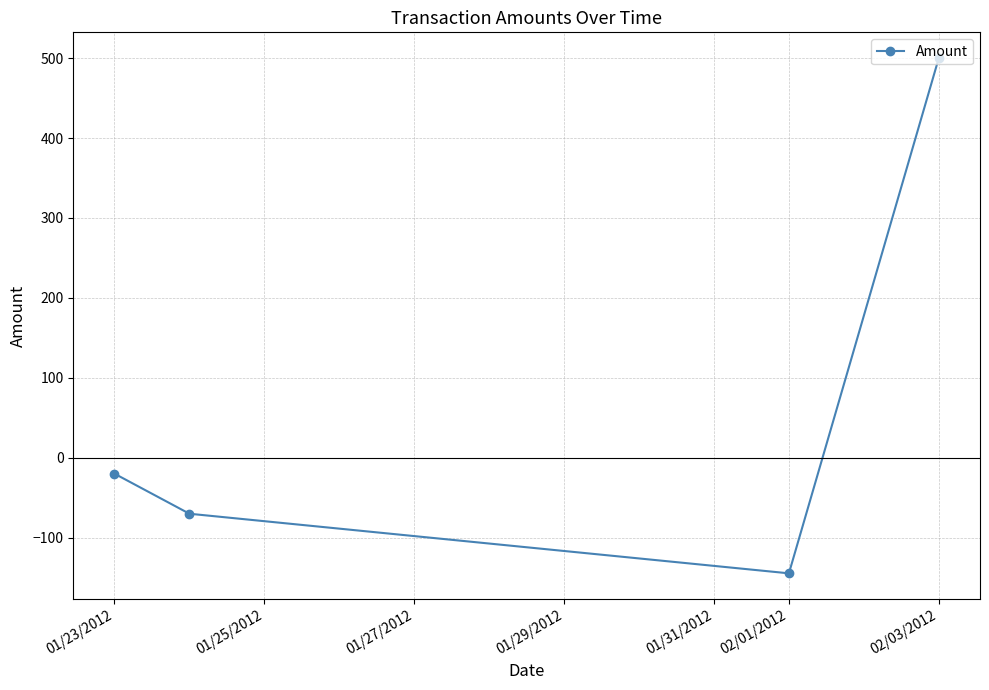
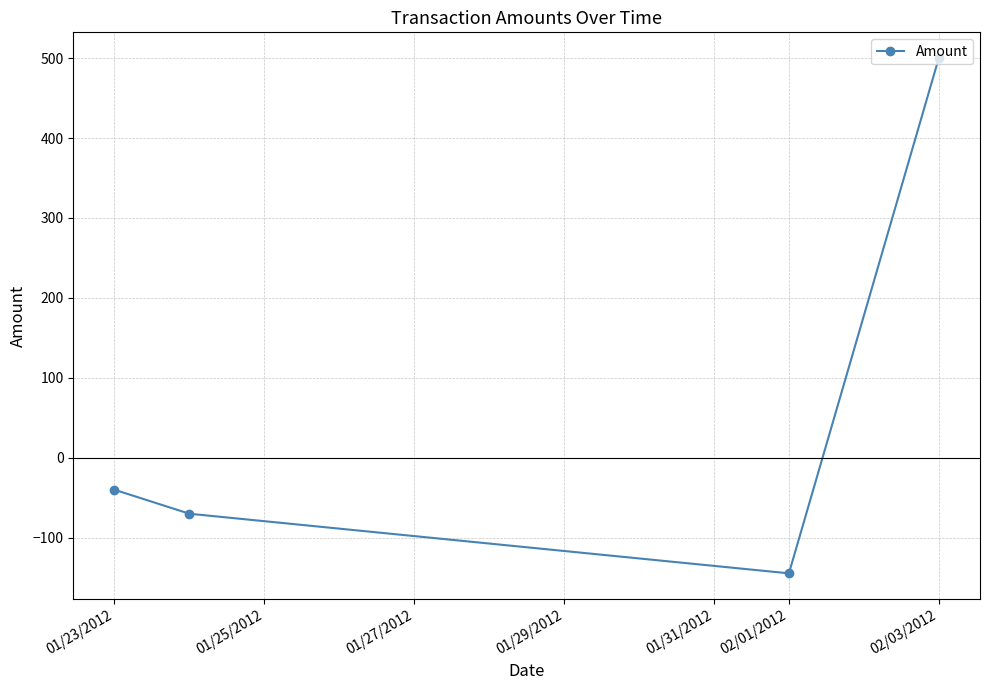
01/23/2012: -20 -> -40
